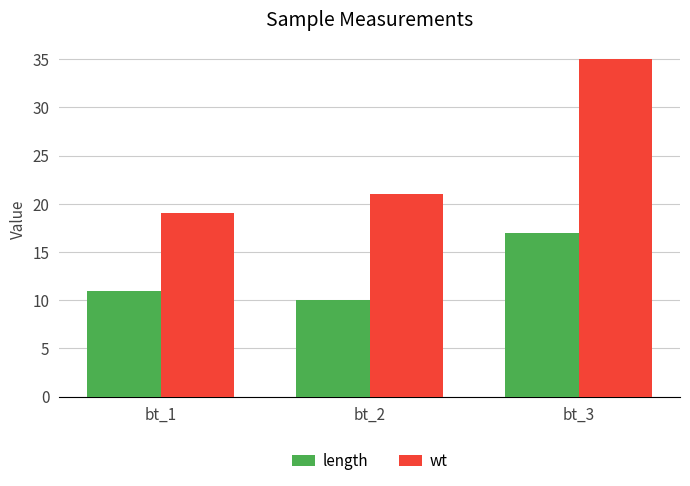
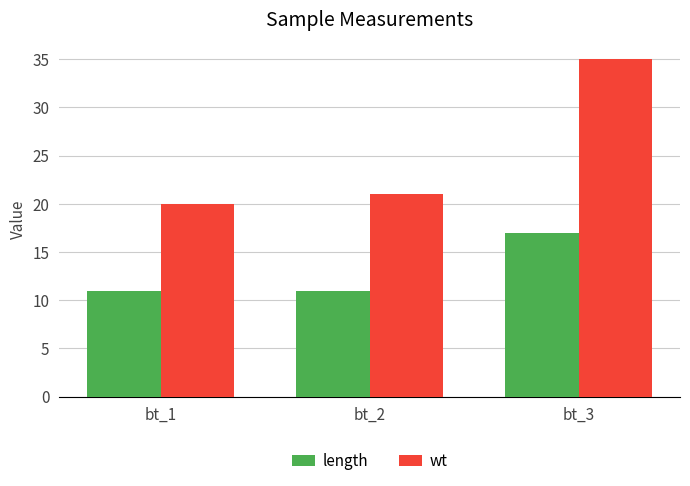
wt, bt_1: 19 -> 20
length, bt_2: 10 -> 11
